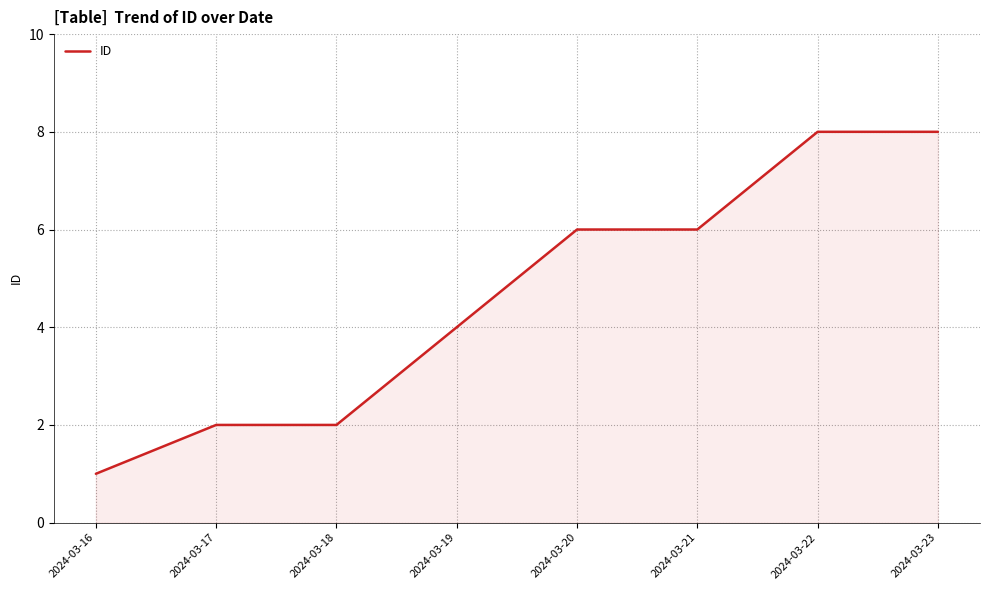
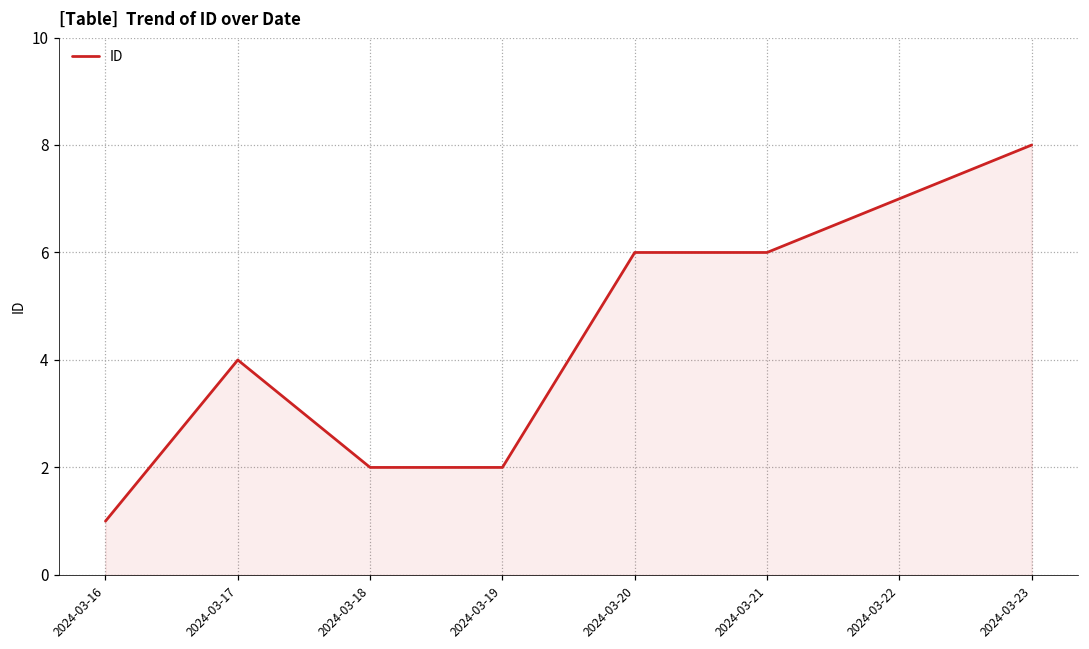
2024-03-17: 2 -> 4
2024-03-19: 4 -> 2
2024-03-22: 8 -> 7
